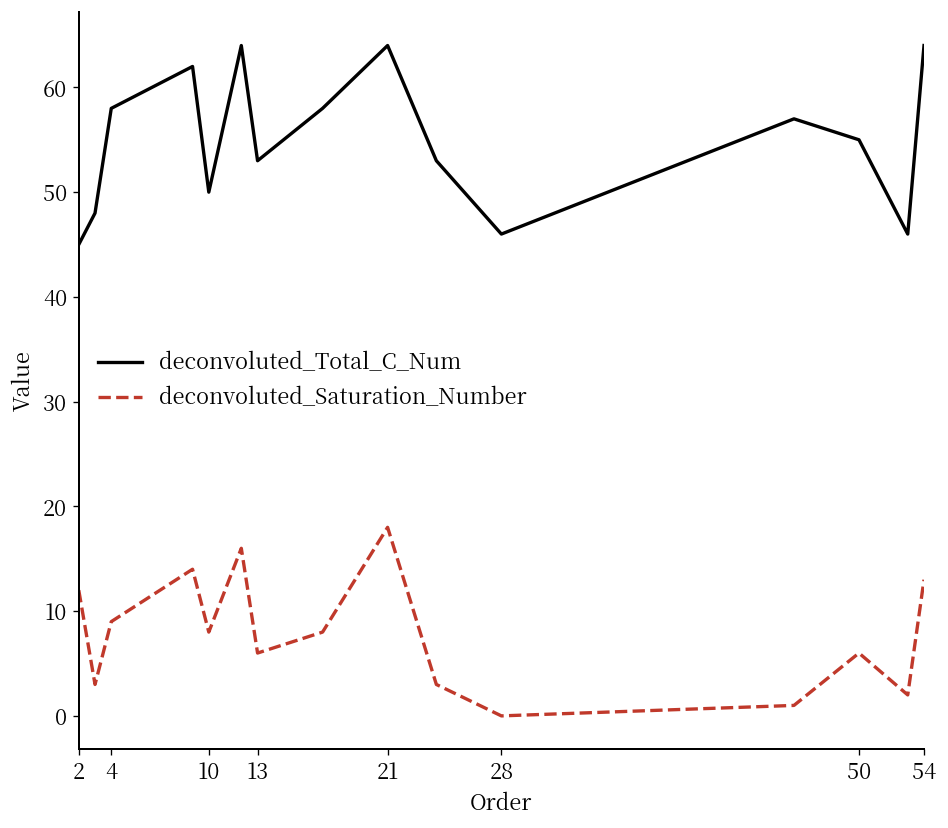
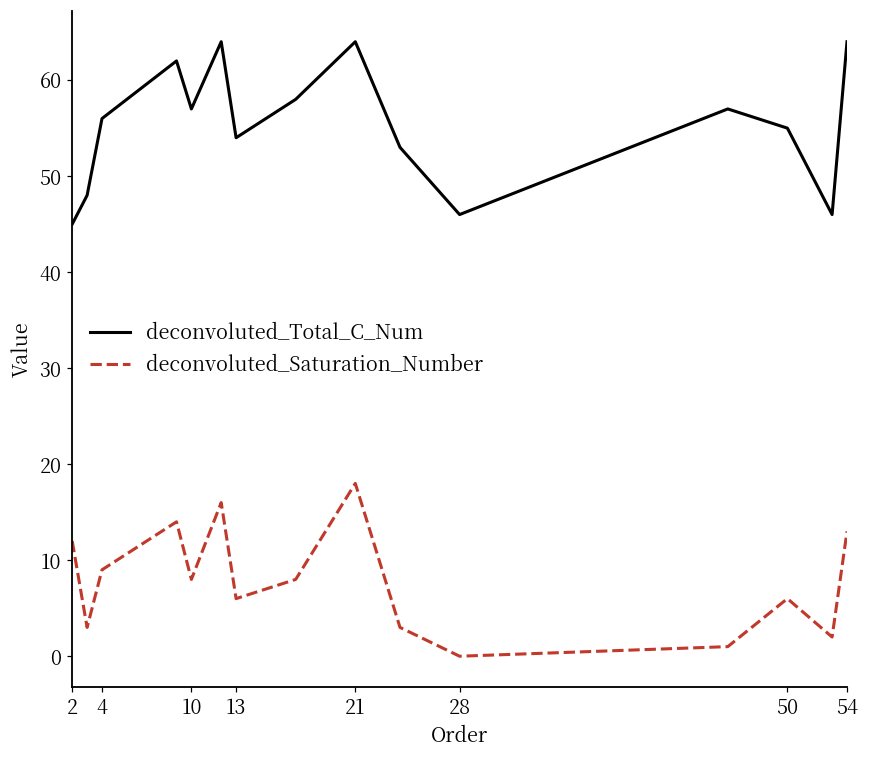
deconvoluted_Total_C_Num, 4: 58 -> 56
deconvoluted_Total_C_Num, 10: 50 -> 57
deconvoluted_Total_C_Num, 13: 53 -> 54
